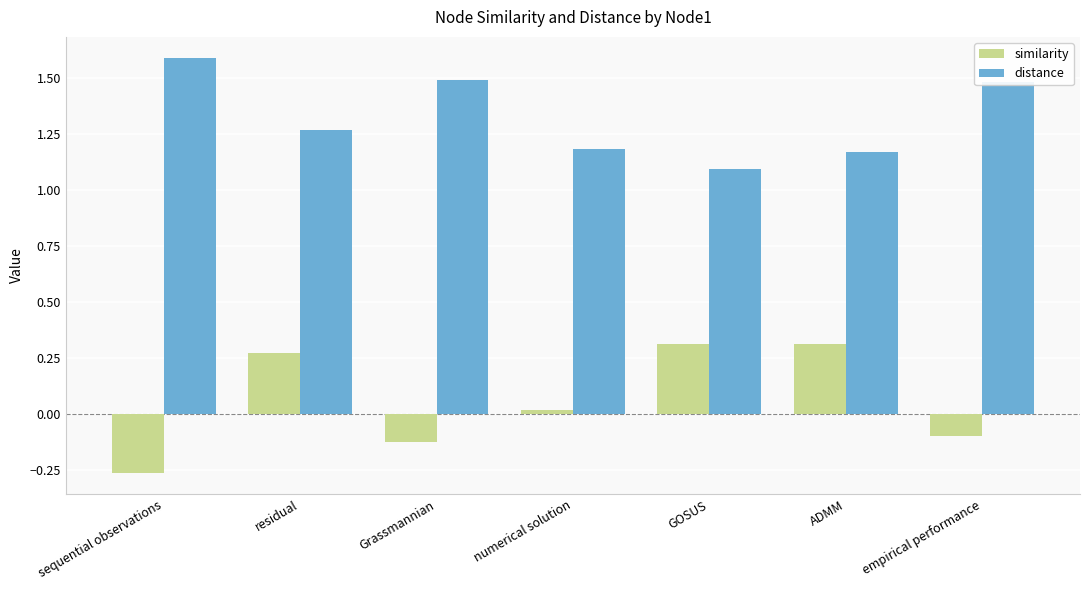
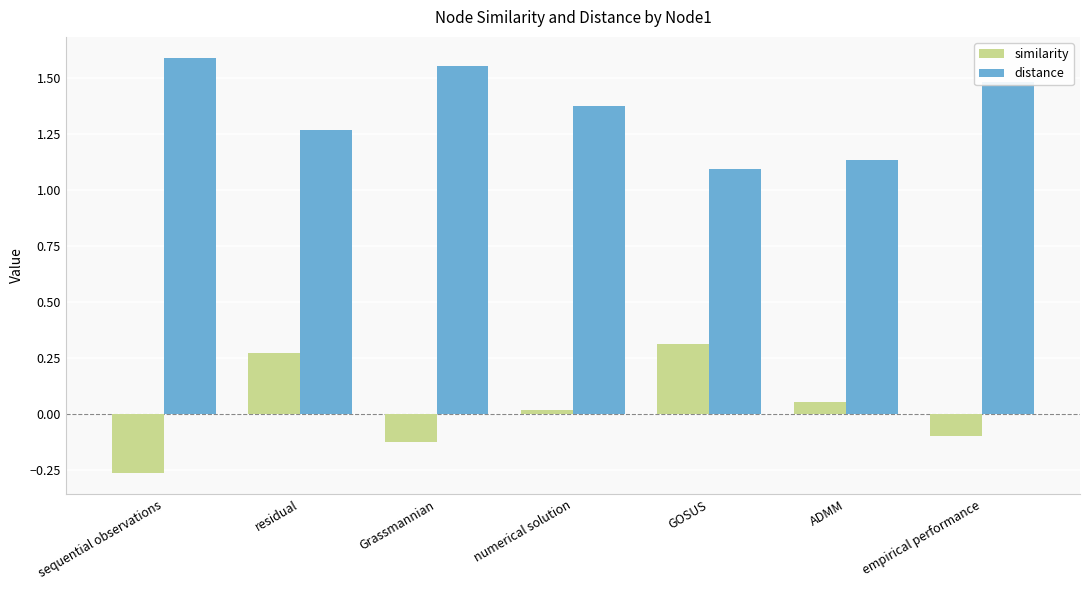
distance, Grassmannian: 1.49 -> 1.55
distance, numerical solution: 1.18 -> 1.37
similarity, ADMM: 0.31 -> 0.05
distance, ADMM: 1.17 -> 1.13
